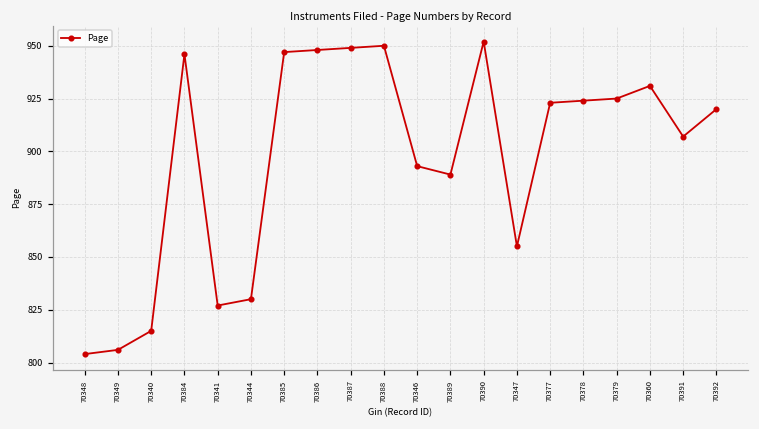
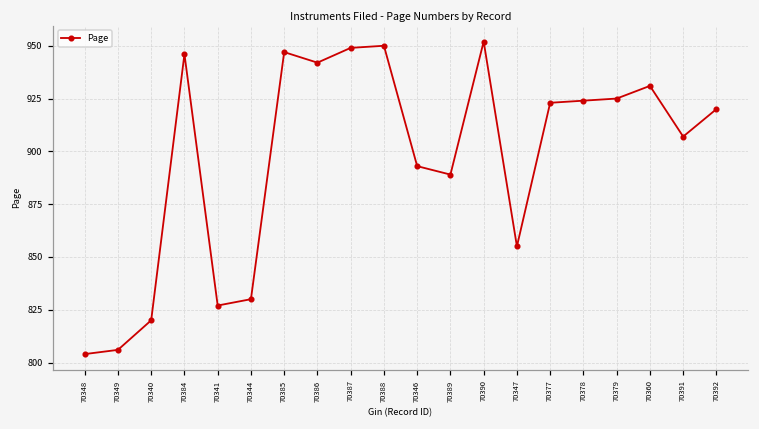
70340: 815 -> 820
70386: 948 -> 942
